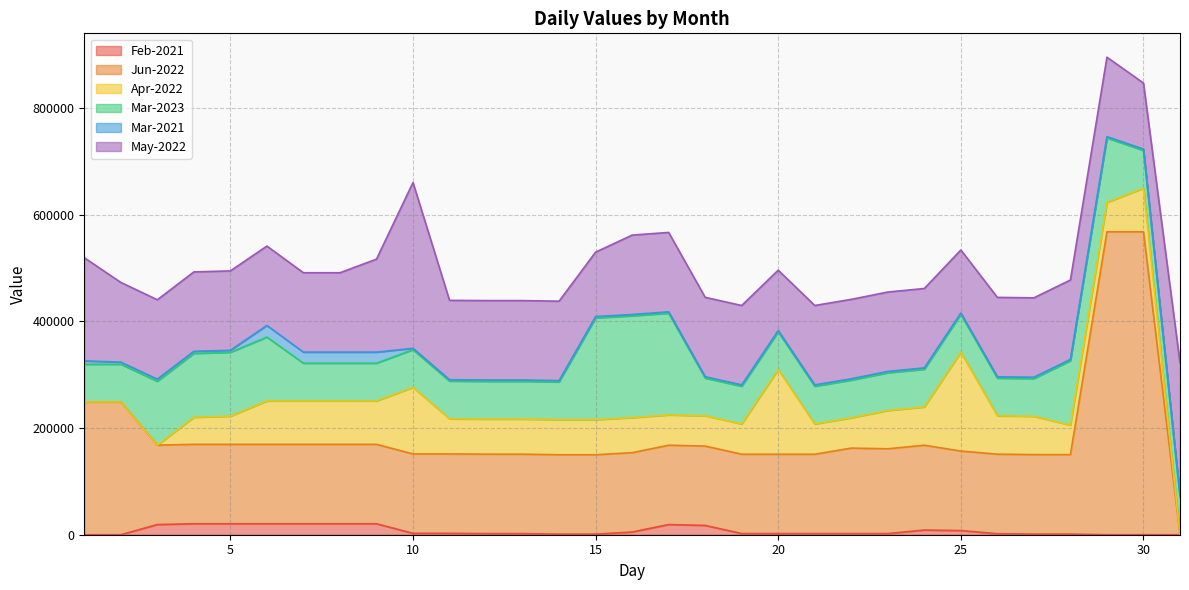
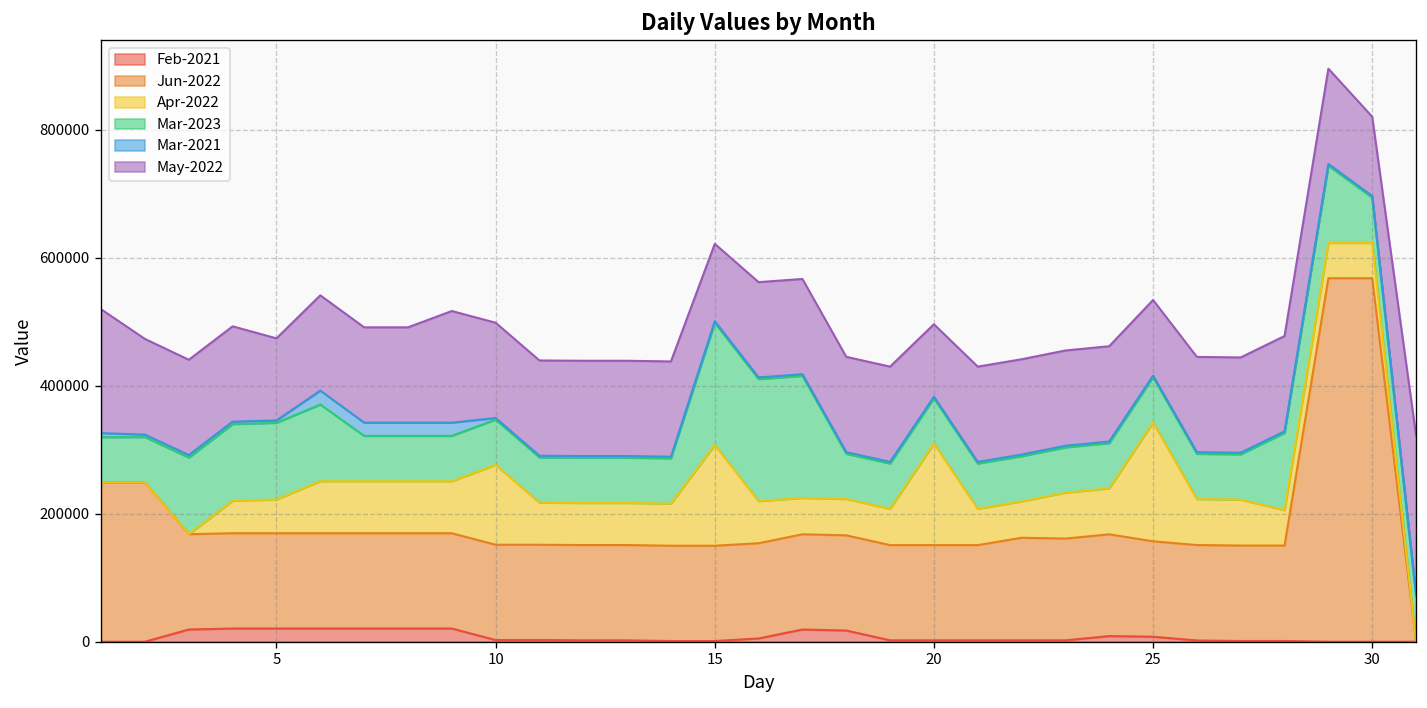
May-2022, 5: 150000 -> 130000
May-2022, 10: 310000 -> 150000
Apr-2022, 15: 70000 -> 160000
Apr-2022, 30: 80000 -> 60000
